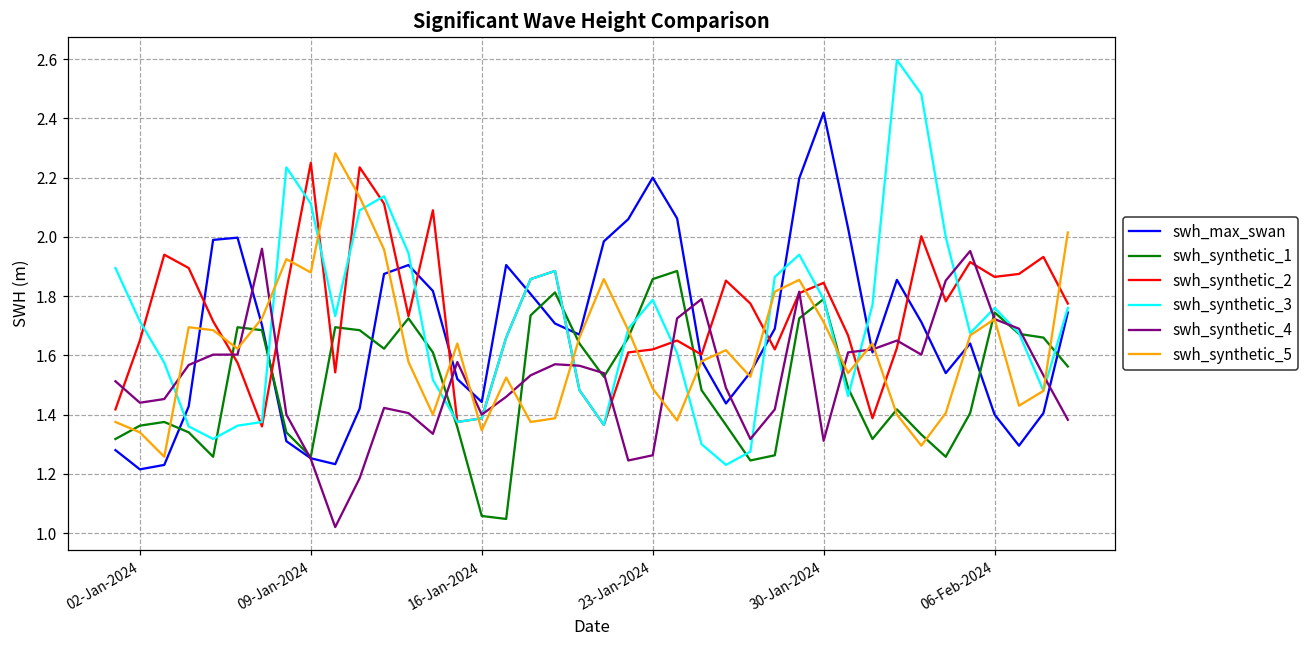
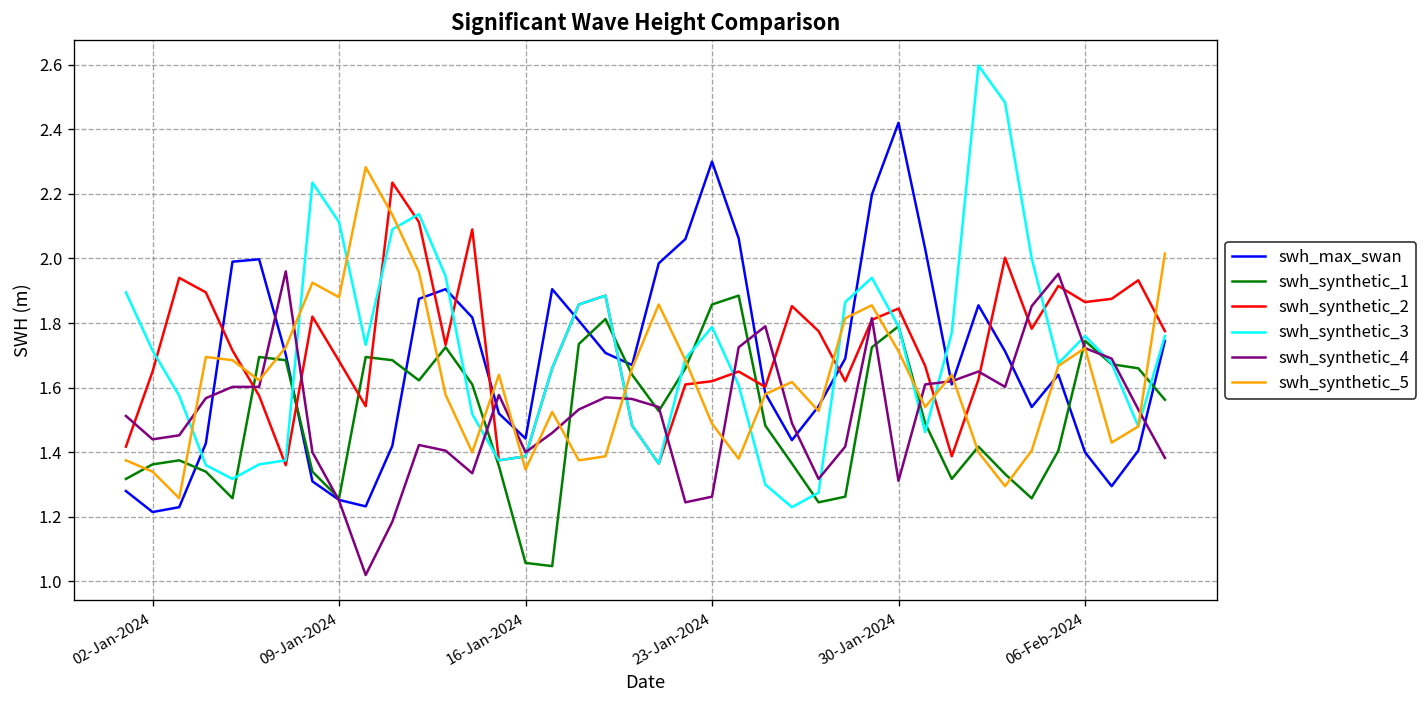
swh_synthetic_2, 09-Jan-2024: 2.25 -> 1.68
swh_max_swan, 23-Jan-2024: 2.2 -> 2.3
